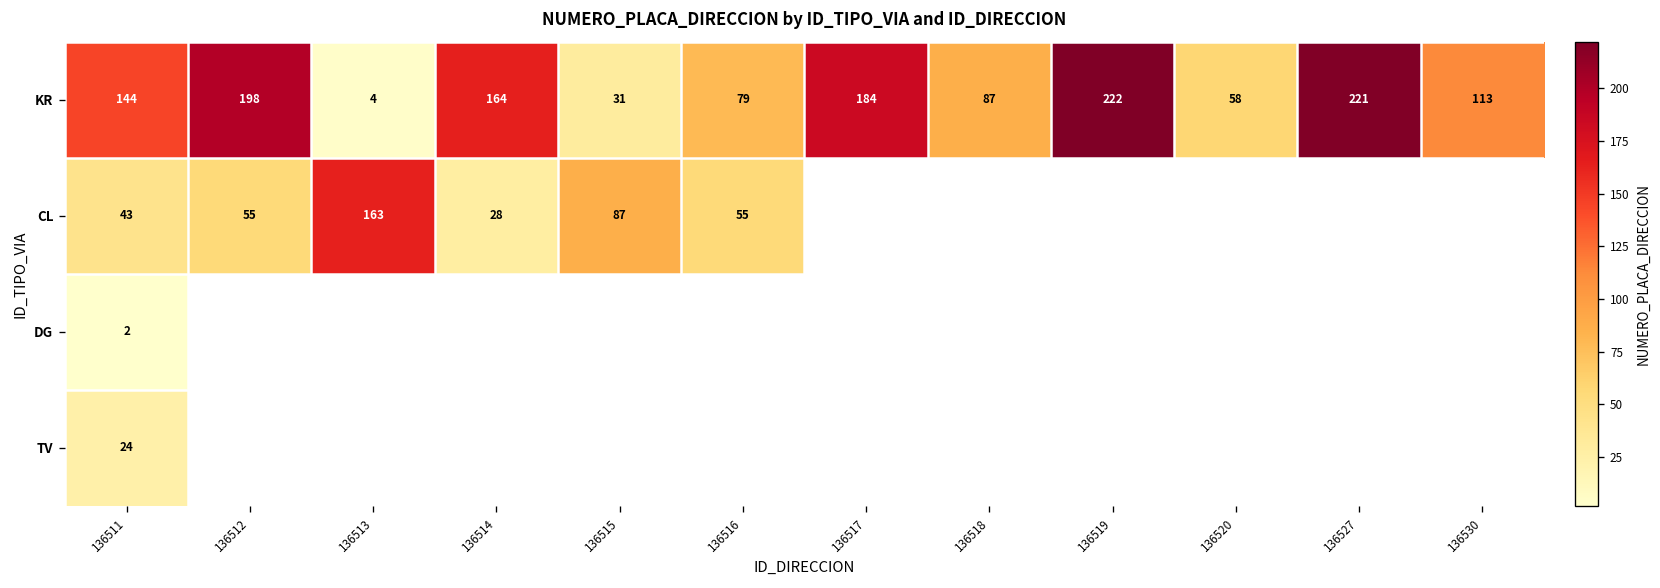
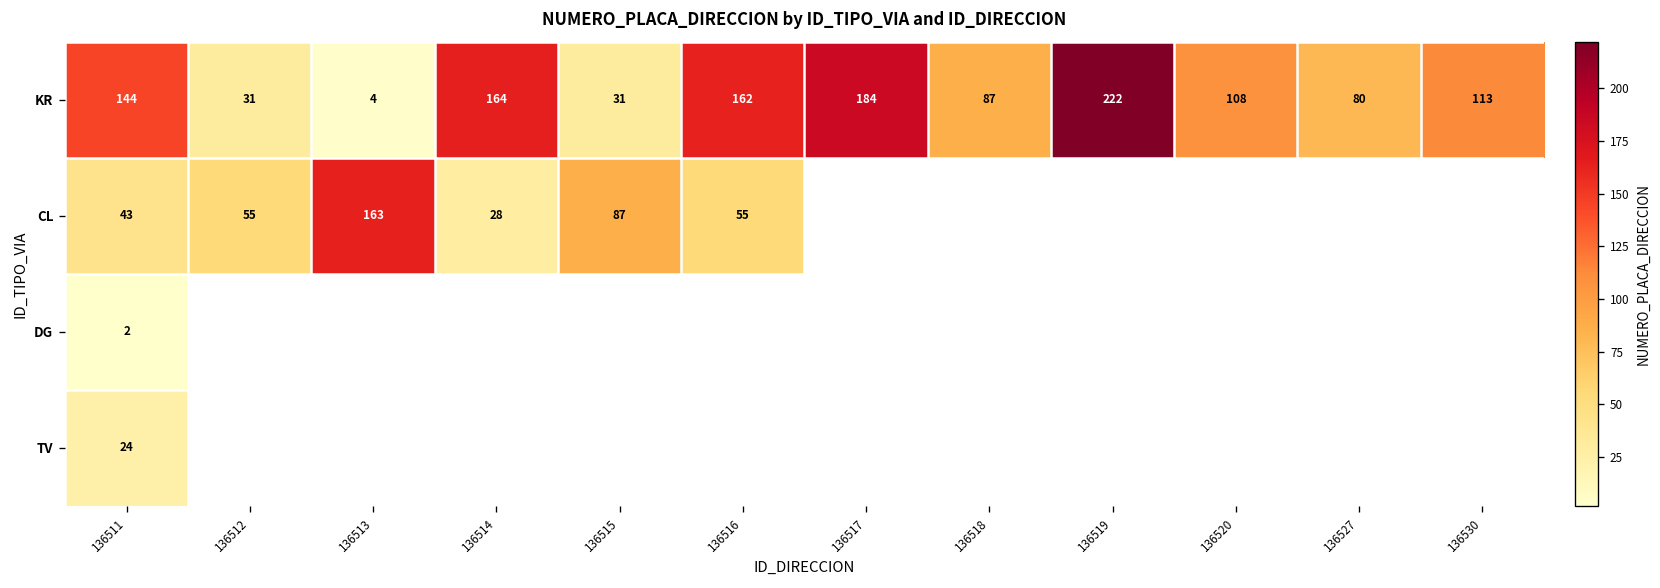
KR, 136512: 198 -> 31
KR, 136516: 79 -> 162
KR, 136520: 58 -> 108
KR, 136527: 221 -> 80
